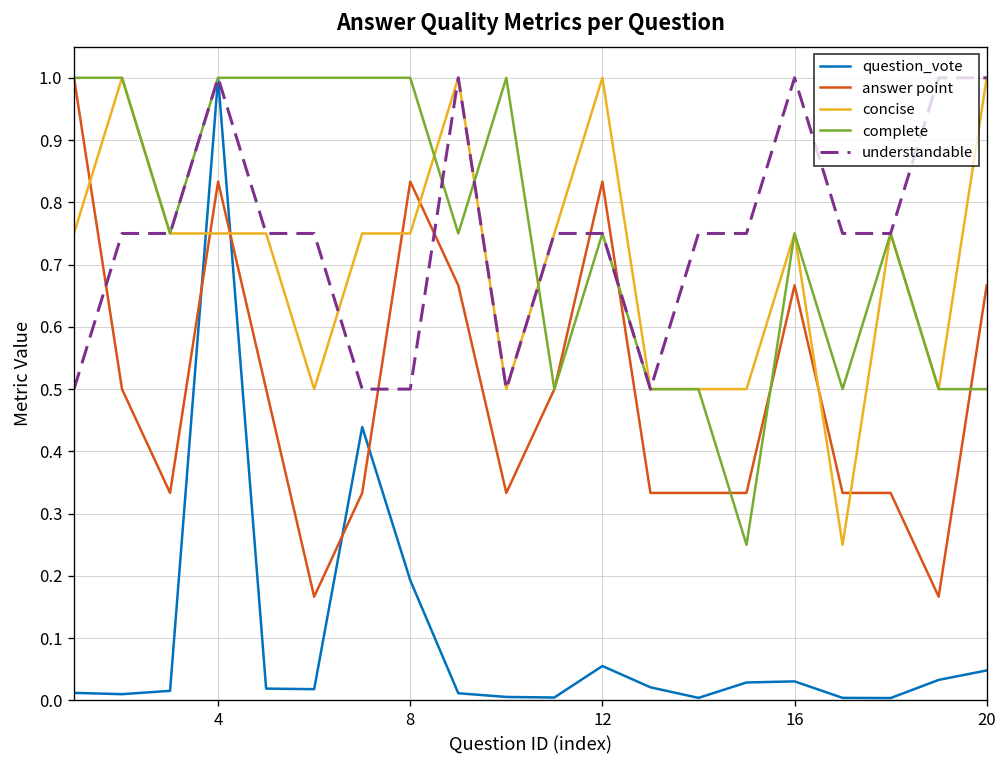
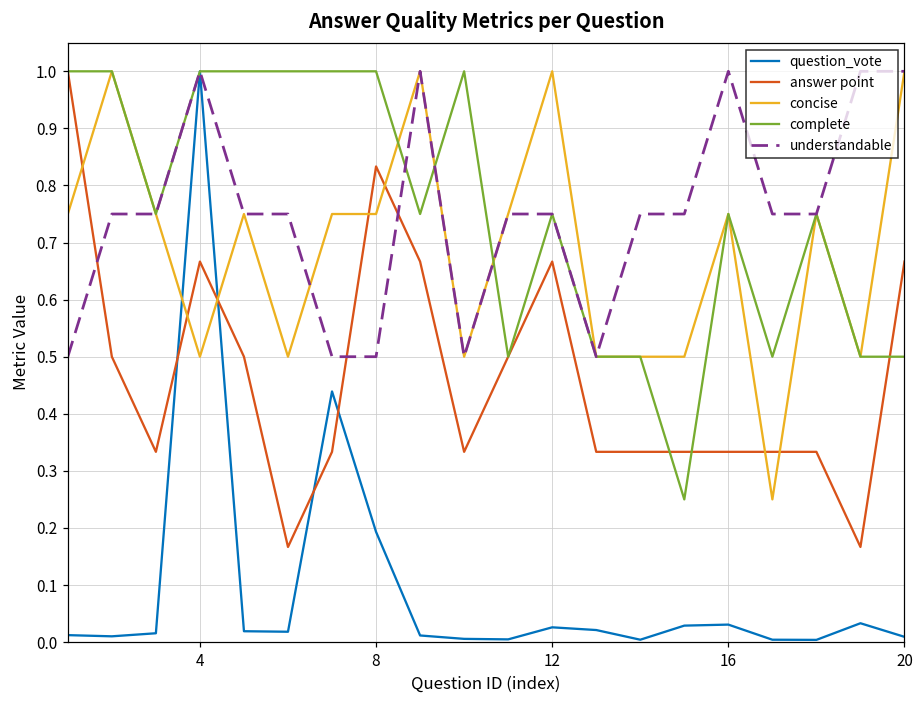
answer point, 4: 0.83 -> 0.67
concise, 4: 0.75 -> 0.50
question_vote, 12: 0.06 -> 0.03
answer point, 12: 0.83 -> 0.67
answer point, 16: 0.67 -> 0.33
question_vote, 20: 0.05 -> 0.01
